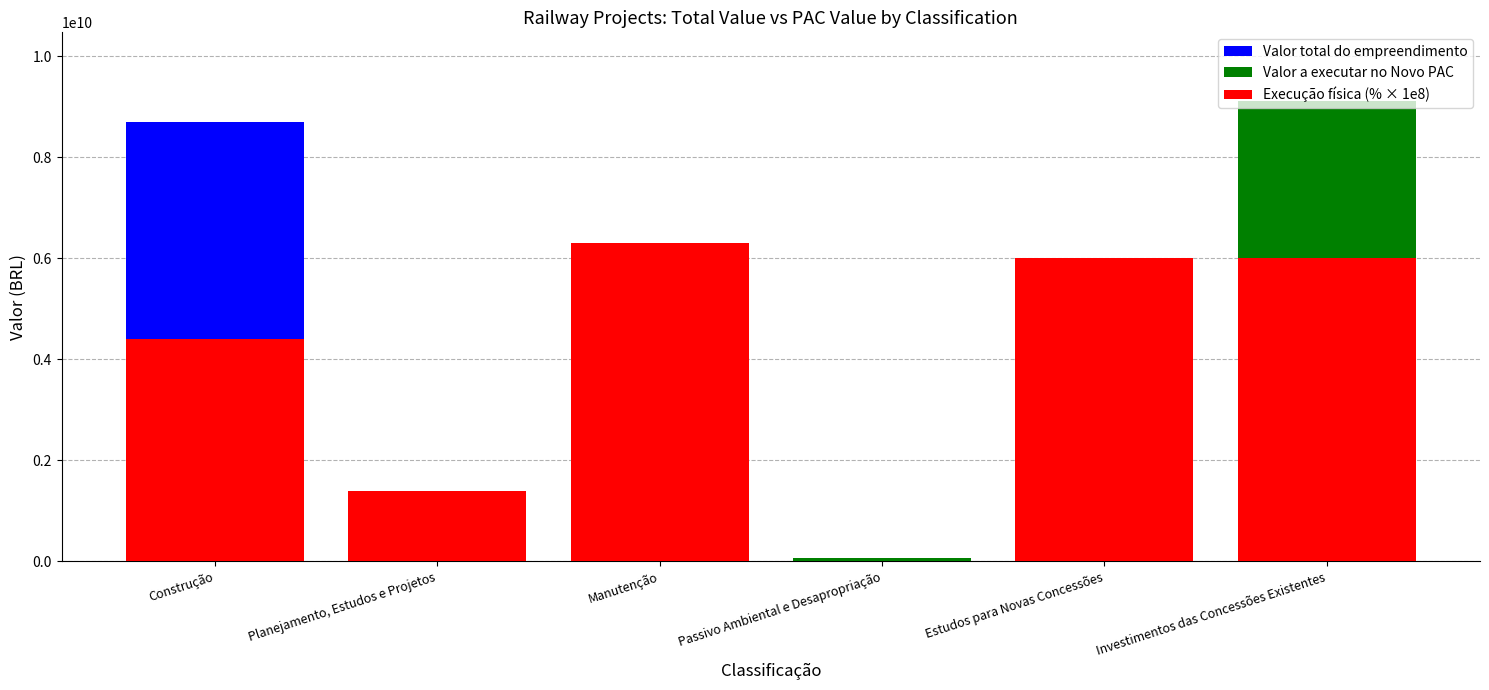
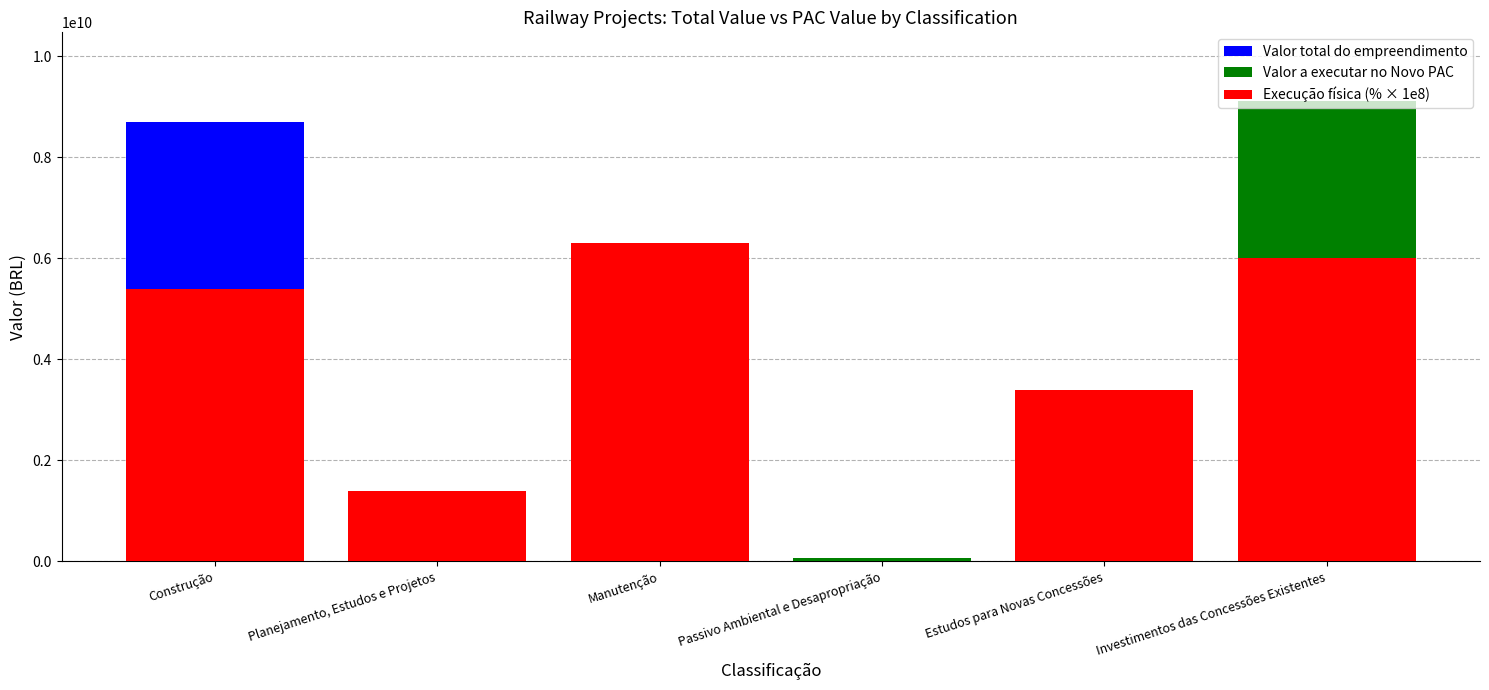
Execução física (% × 1e8), Construção: 4400000000 -> 5400000000
Execução física (% × 1e8), Estudos para Novas Concessões: 6000000000 -> 3400000000
